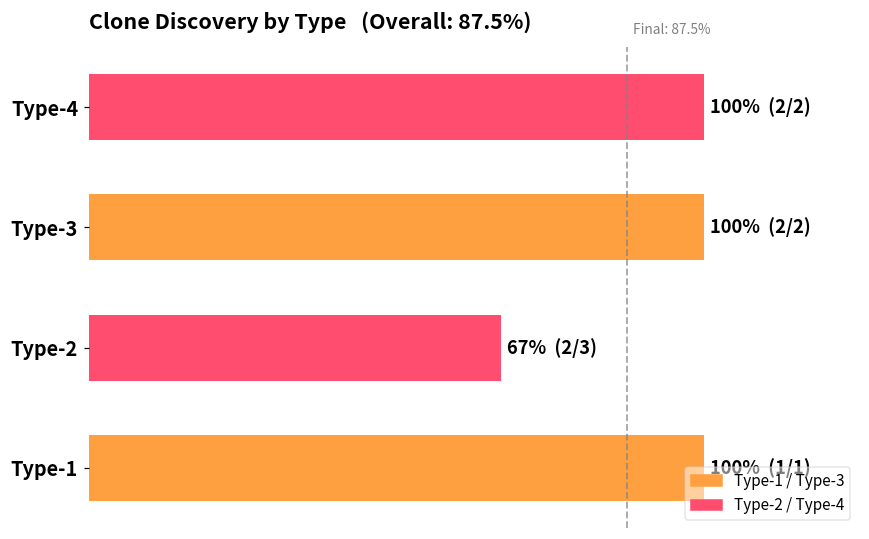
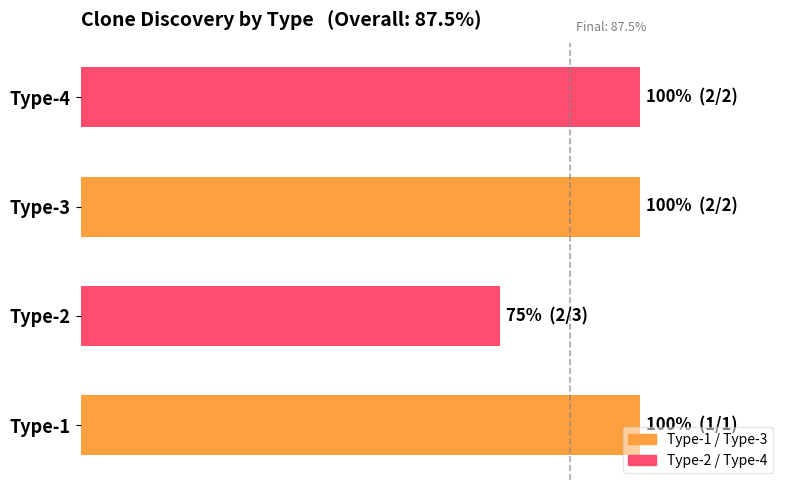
Type-2: 67% -> 75%
